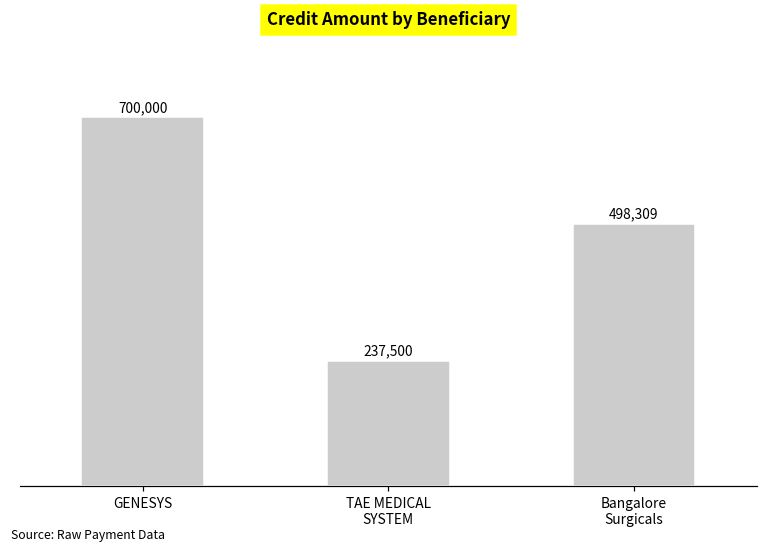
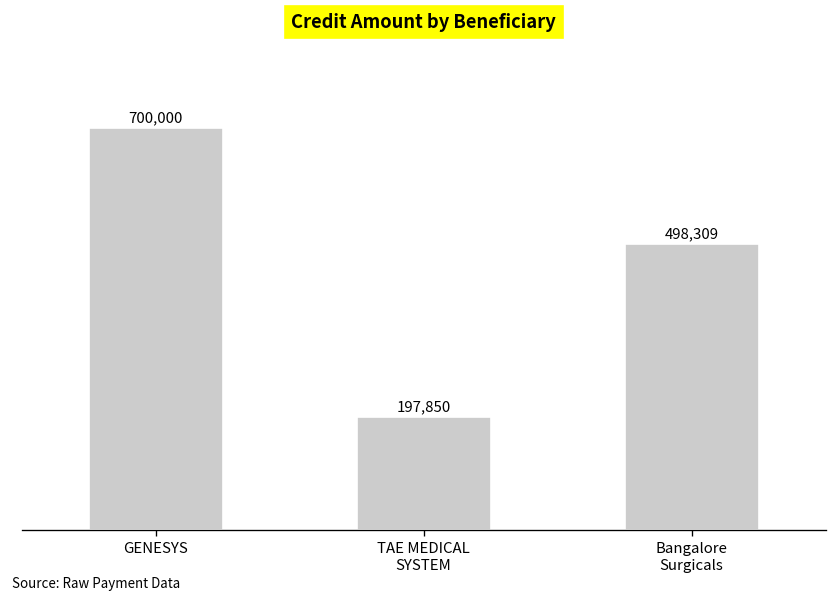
TAE MEDICAL SYSTEM: 237,500 -> 197,850
